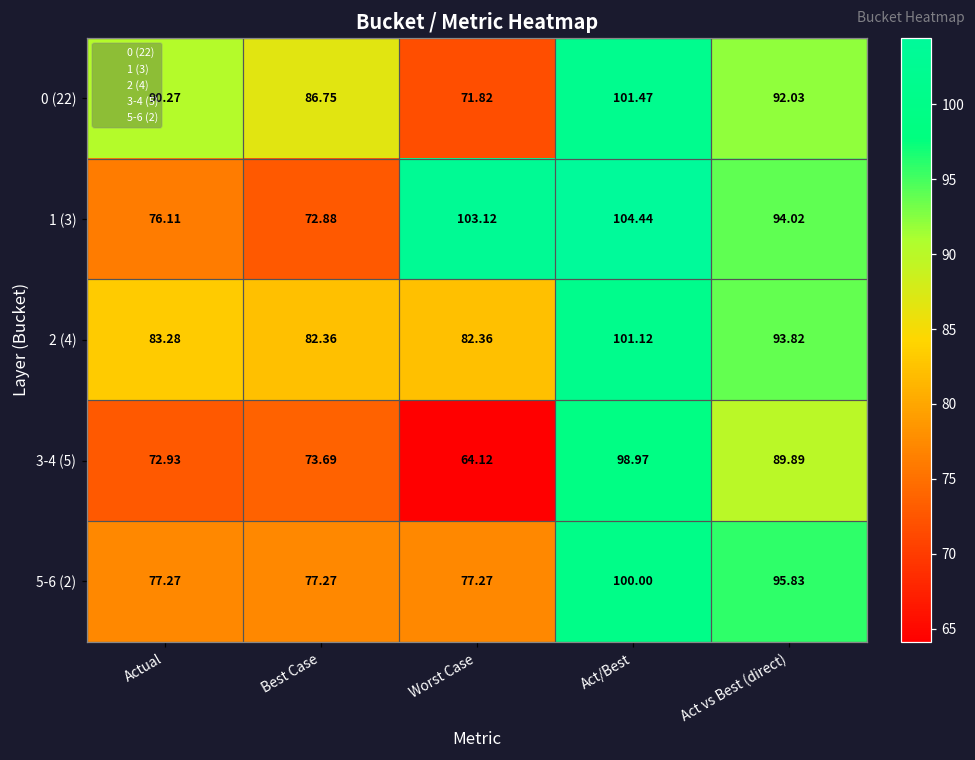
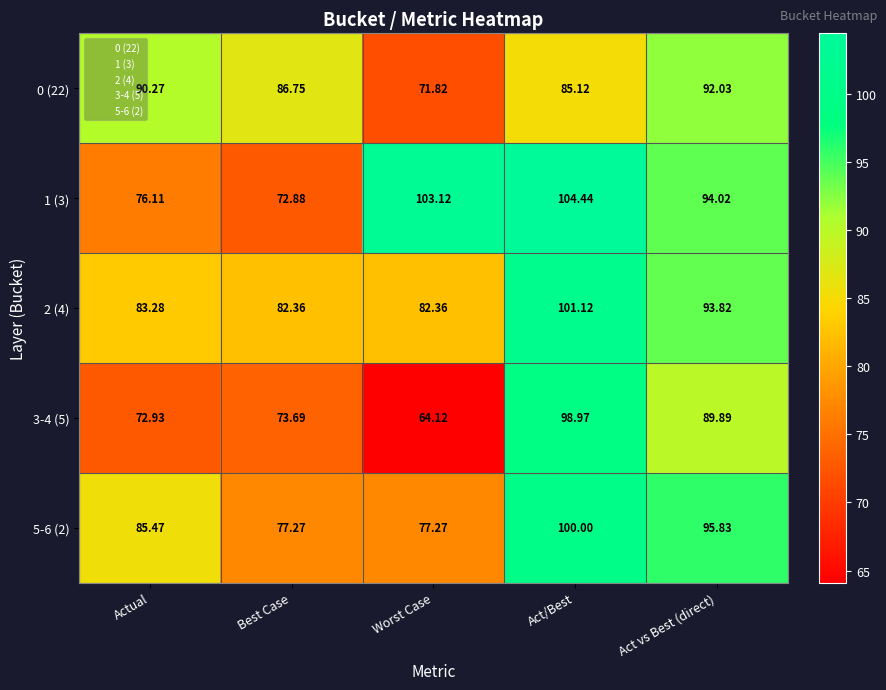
0 (22), Act/Best: 101.47 -> 85.12
5-6 (2), Actual: 77.27 -> 85.47
